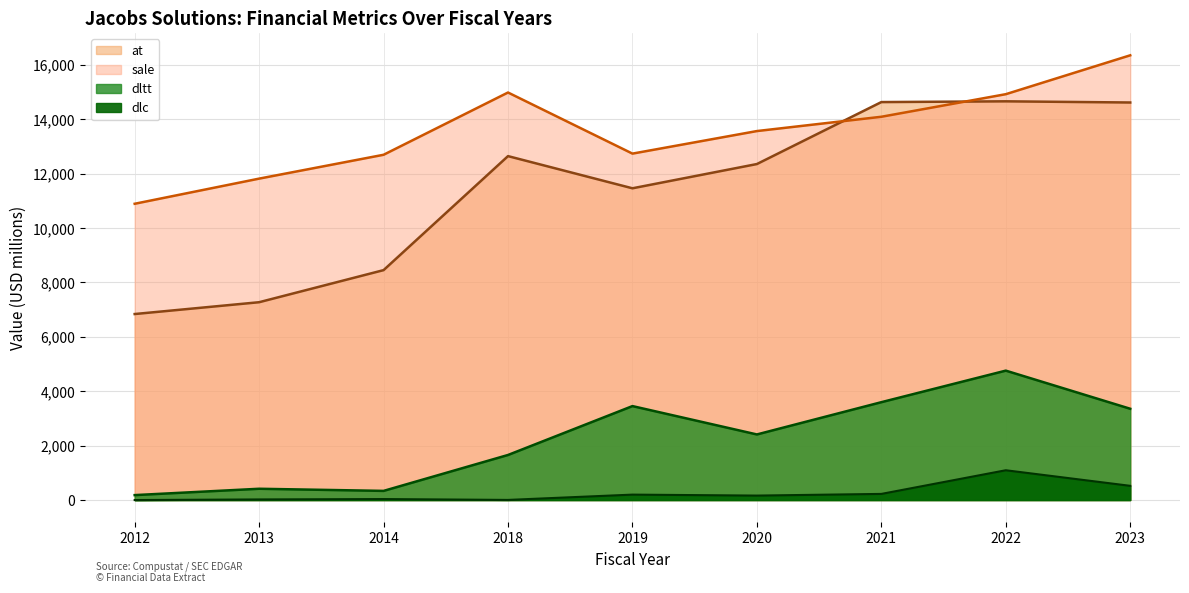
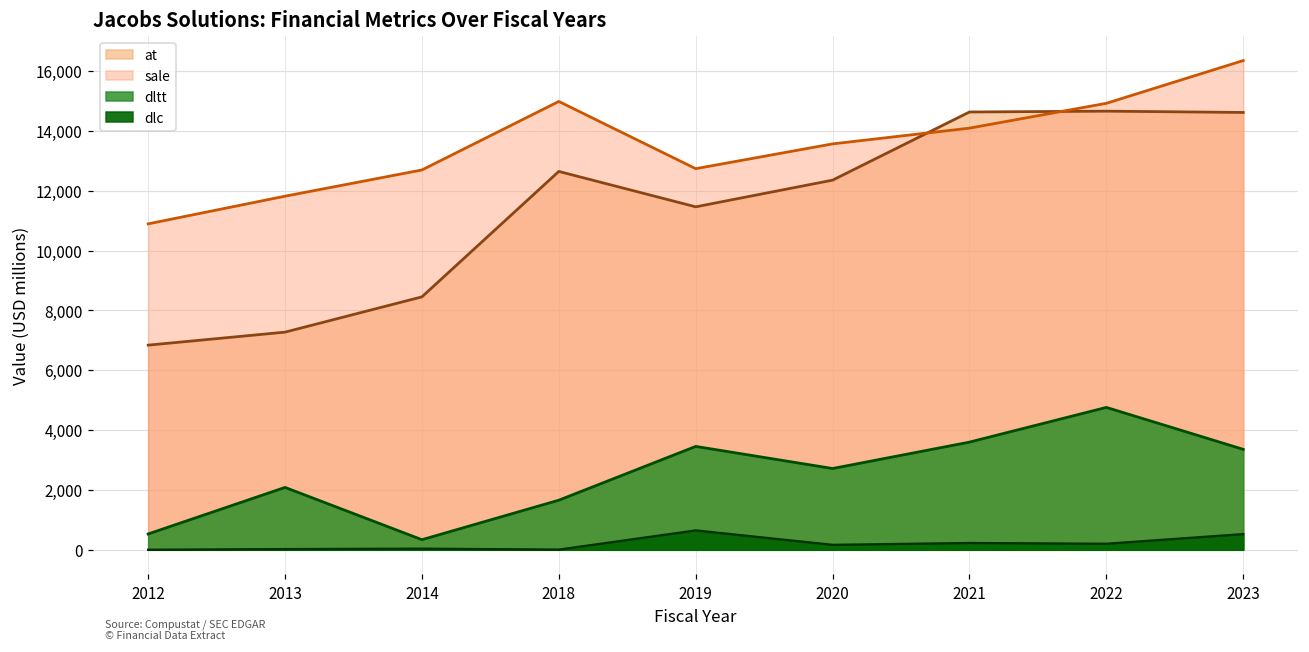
dltt, 2012: 200 -> 500
dltt, 2013: 400 -> 2,100
dlc, 2019: 200 -> 600
dltt, 2020: 2,400 -> 2,700
dlc, 2022: 1,100 -> 200
